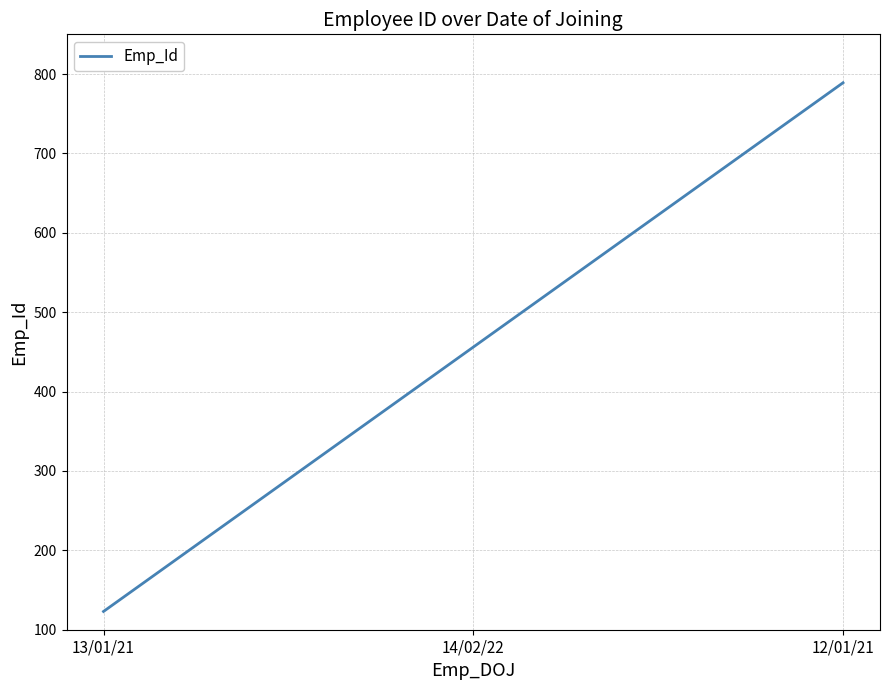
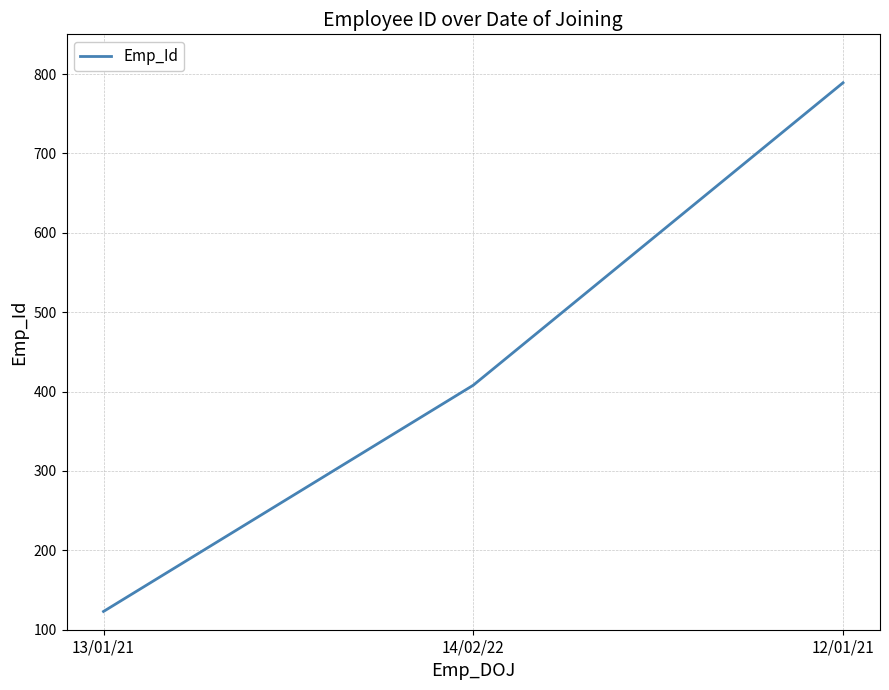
14/02/22: 460 -> 410
